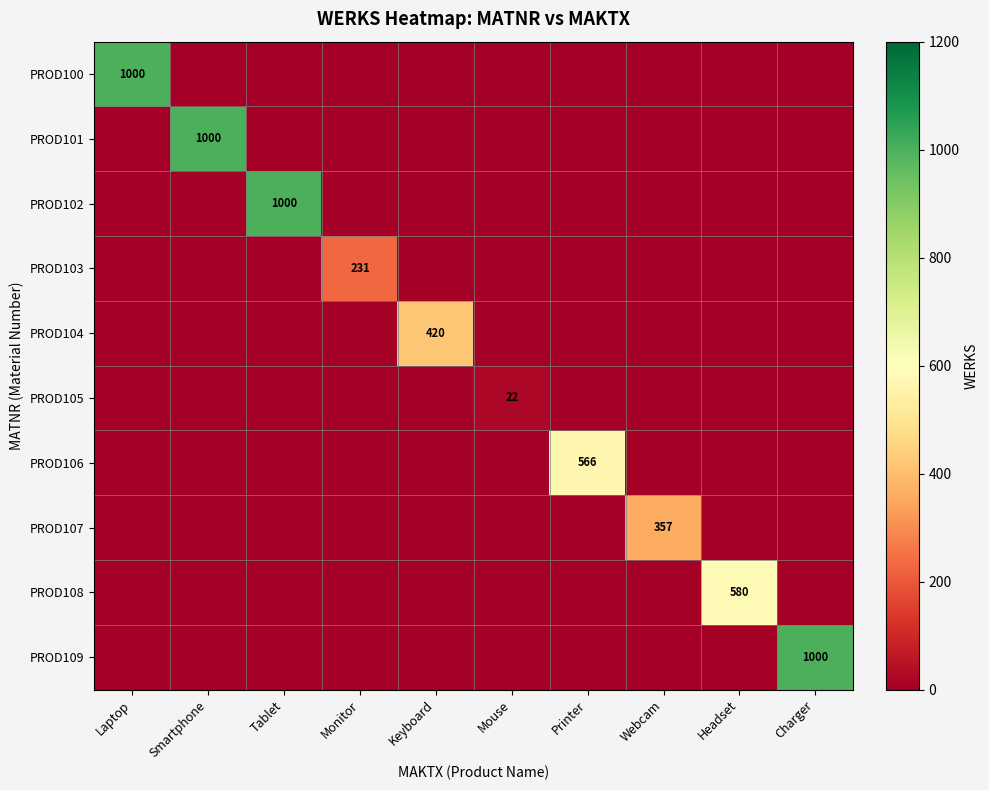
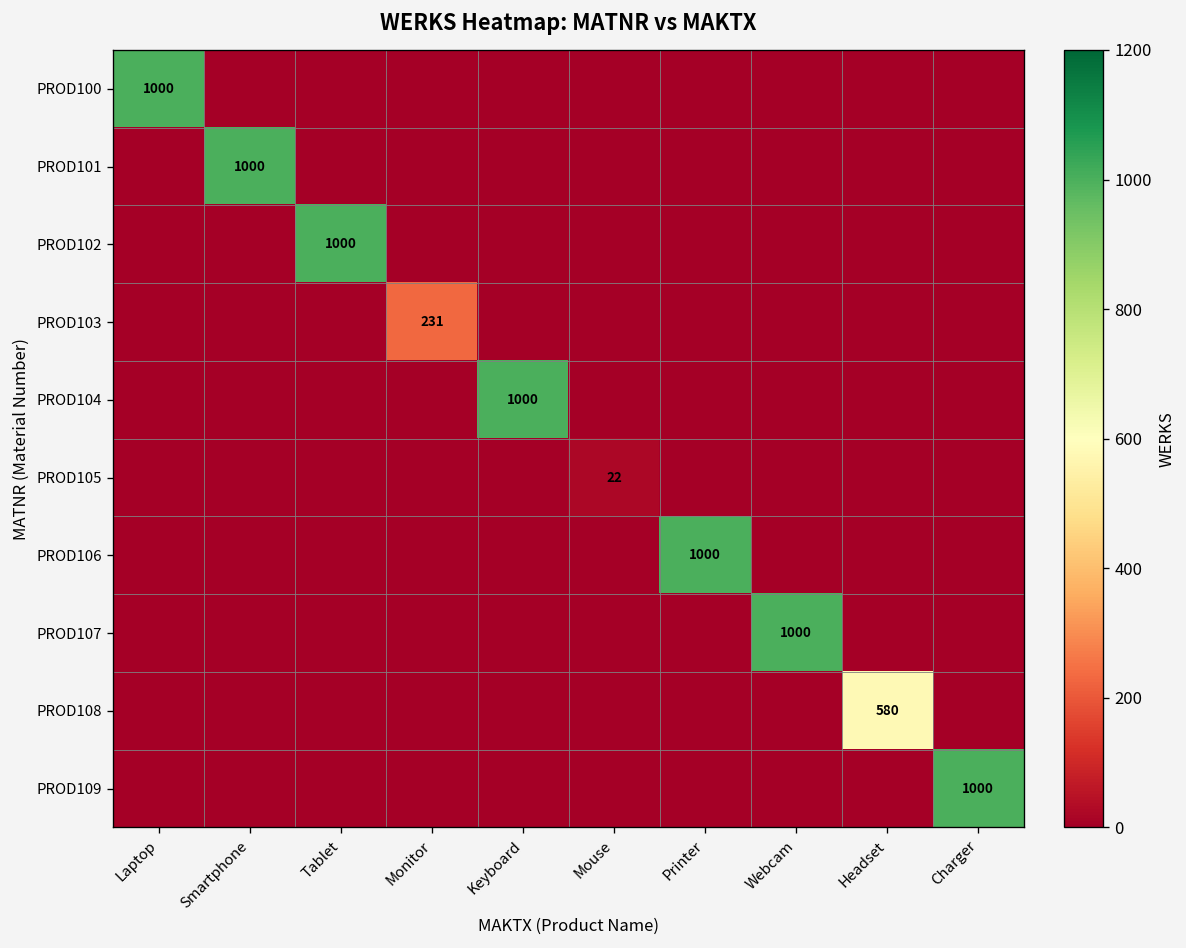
PROD104, Keyboard: 420 -> 1000
PROD106, Printer: 566 -> 1000
PROD107, Webcam: 357 -> 1000
